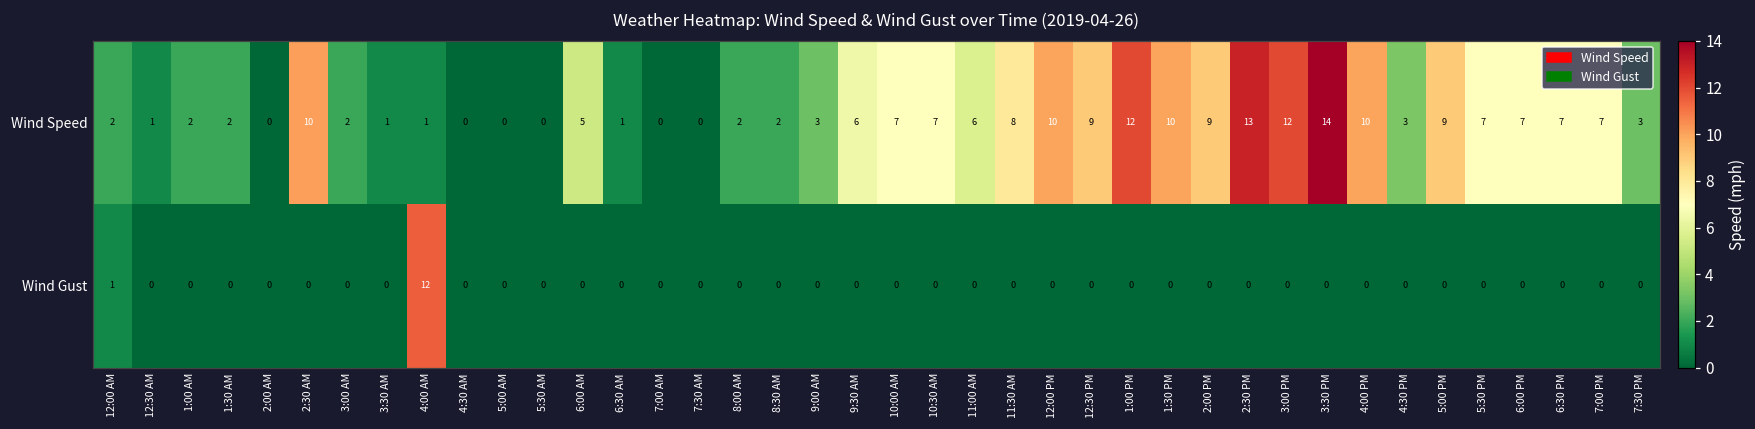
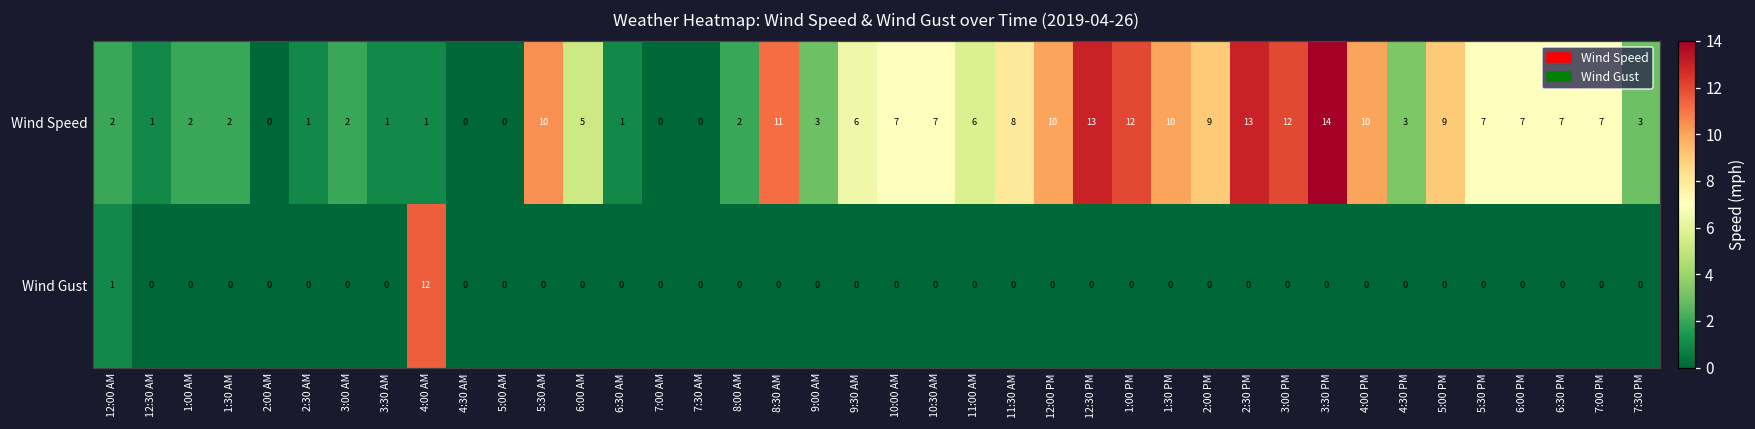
Wind Speed, 2:30 AM: 10 -> 1
Wind Speed, 5:30 AM: 0 -> 10
Wind Speed, 8:30 AM: 2 -> 11
Wind Speed, 12:30 PM: 9 -> 13
